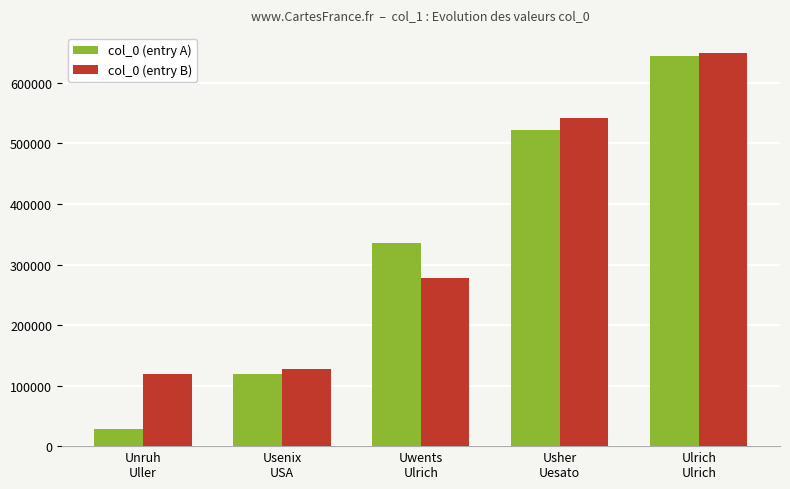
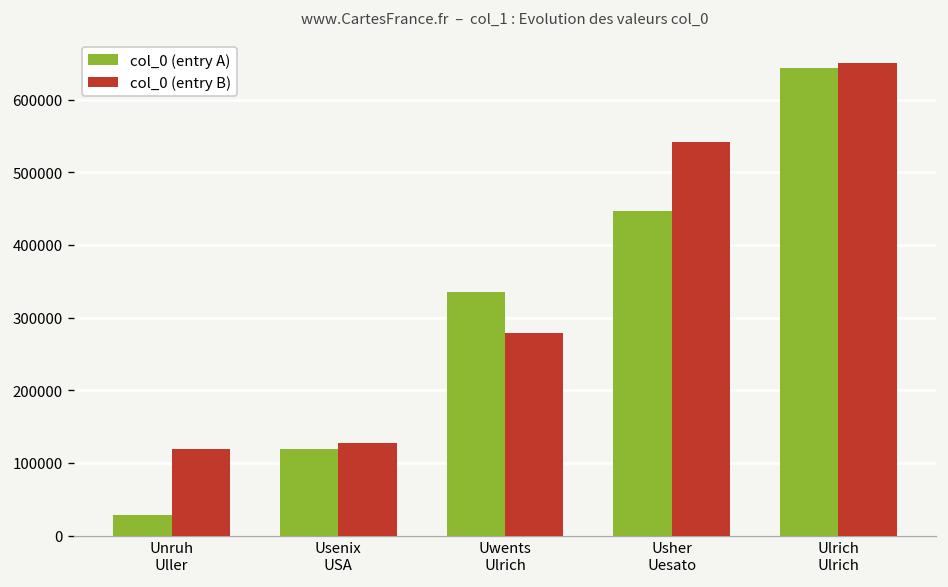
col_0 (entry A), Usher Uesato: 520000 -> 450000
